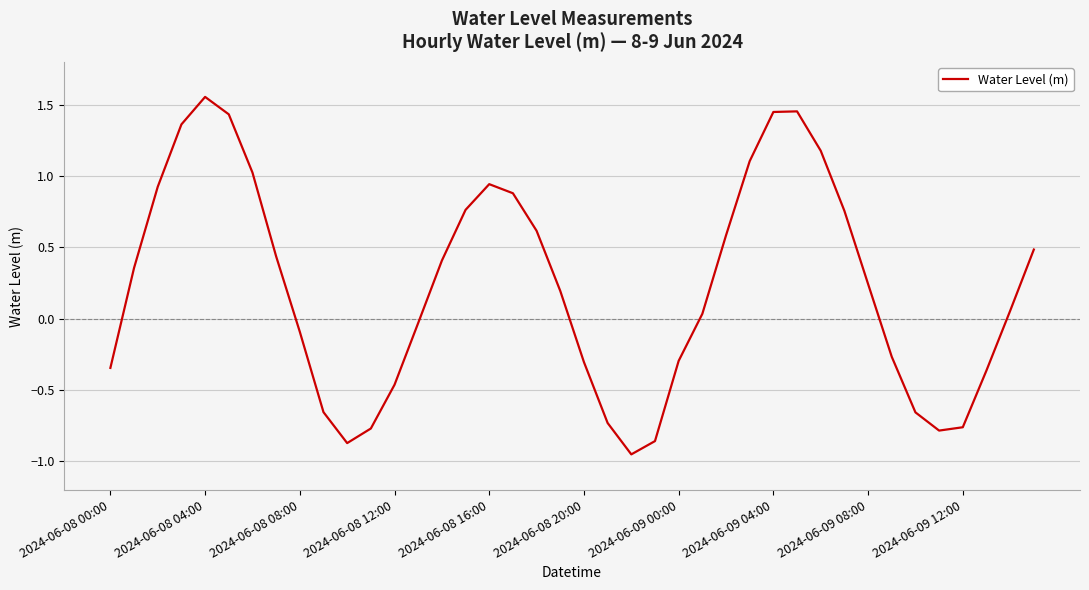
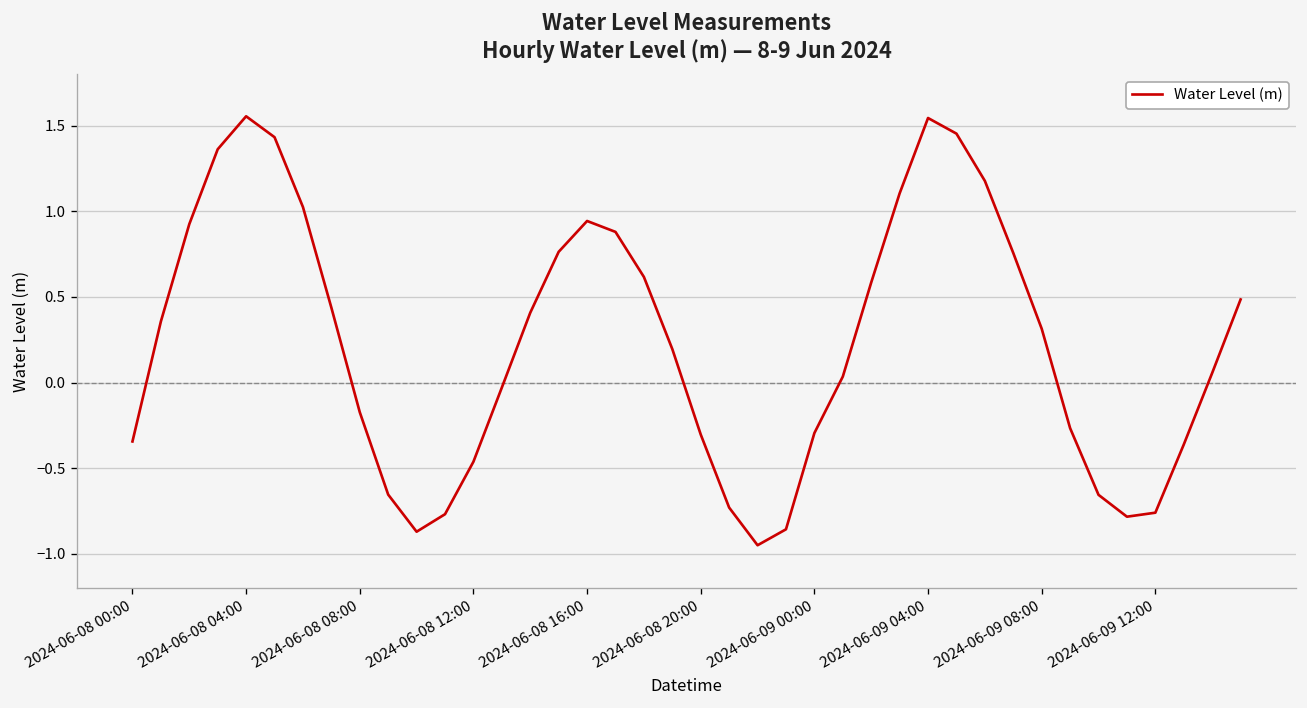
2024-06-08 08:00: -0.09 -> -0.17
2024-06-09 04:00: 1.45 -> 1.55
2024-06-09 08:00: 0.24 -> 0.31
